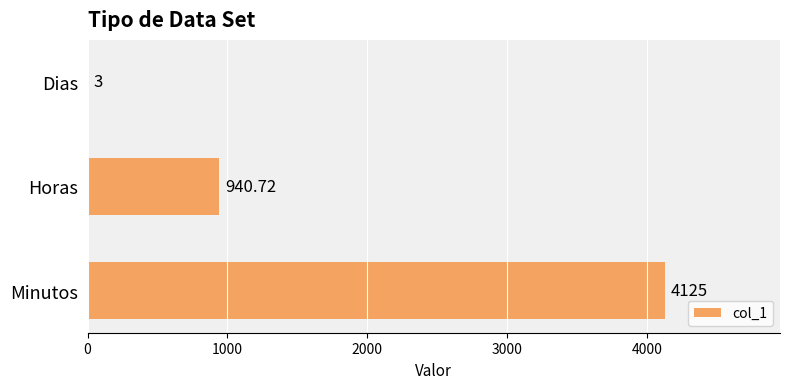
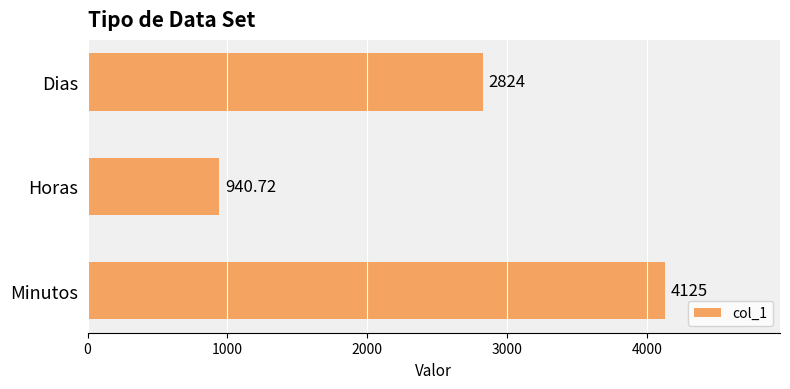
Dias: 3 -> 2824
